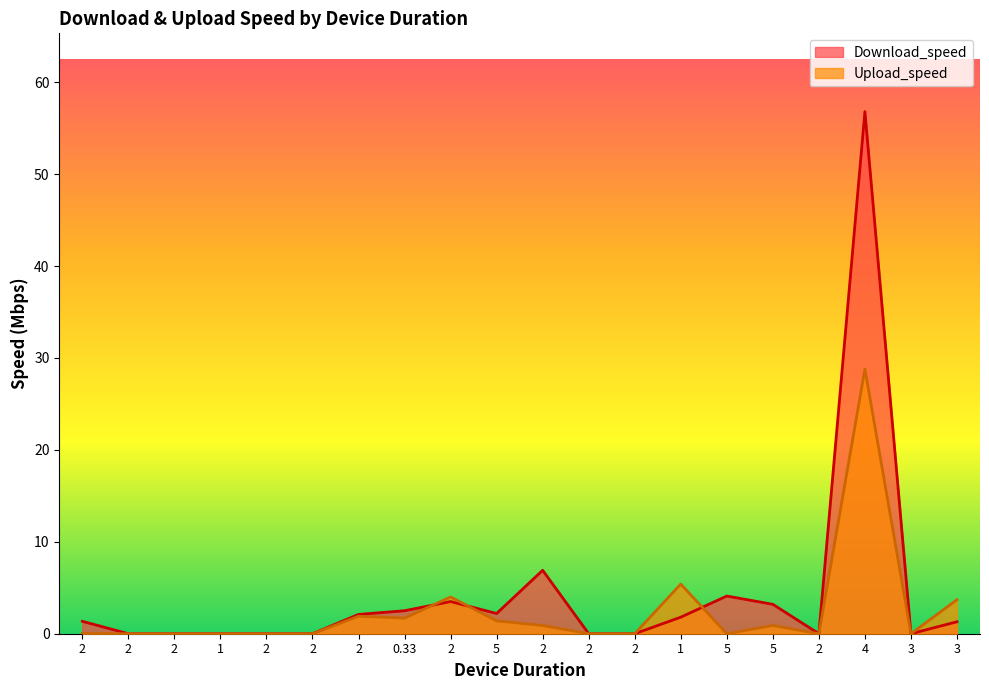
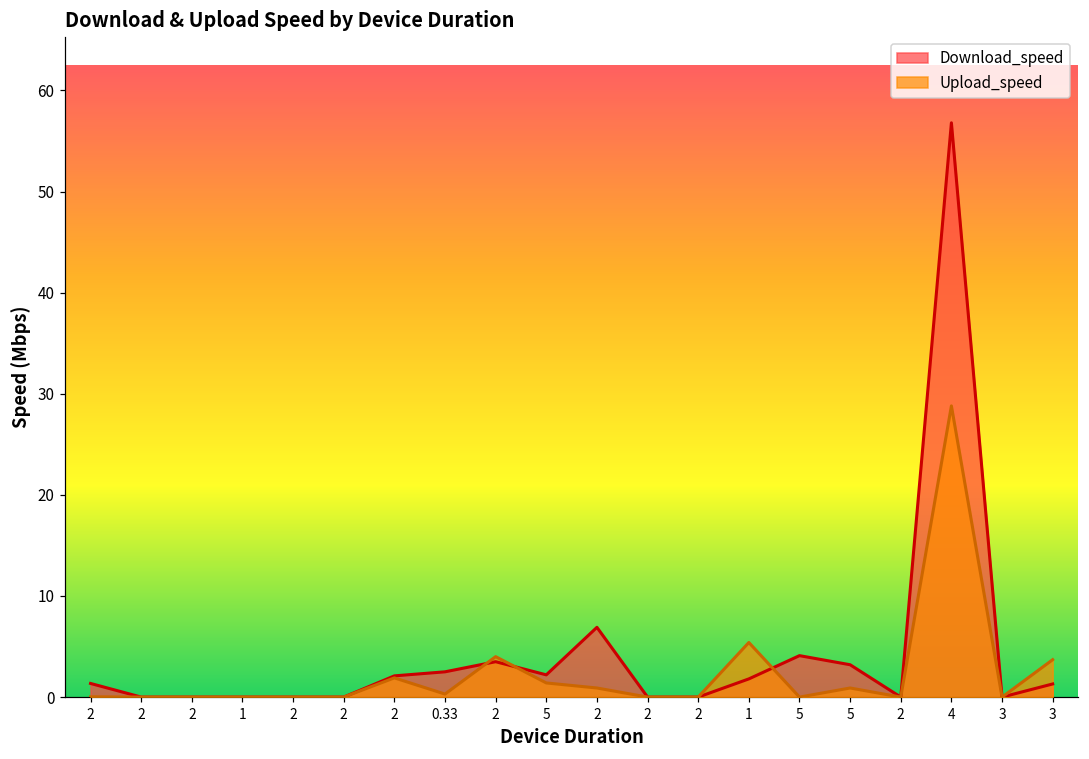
Upload_speed, 0.33: 2 -> 0
